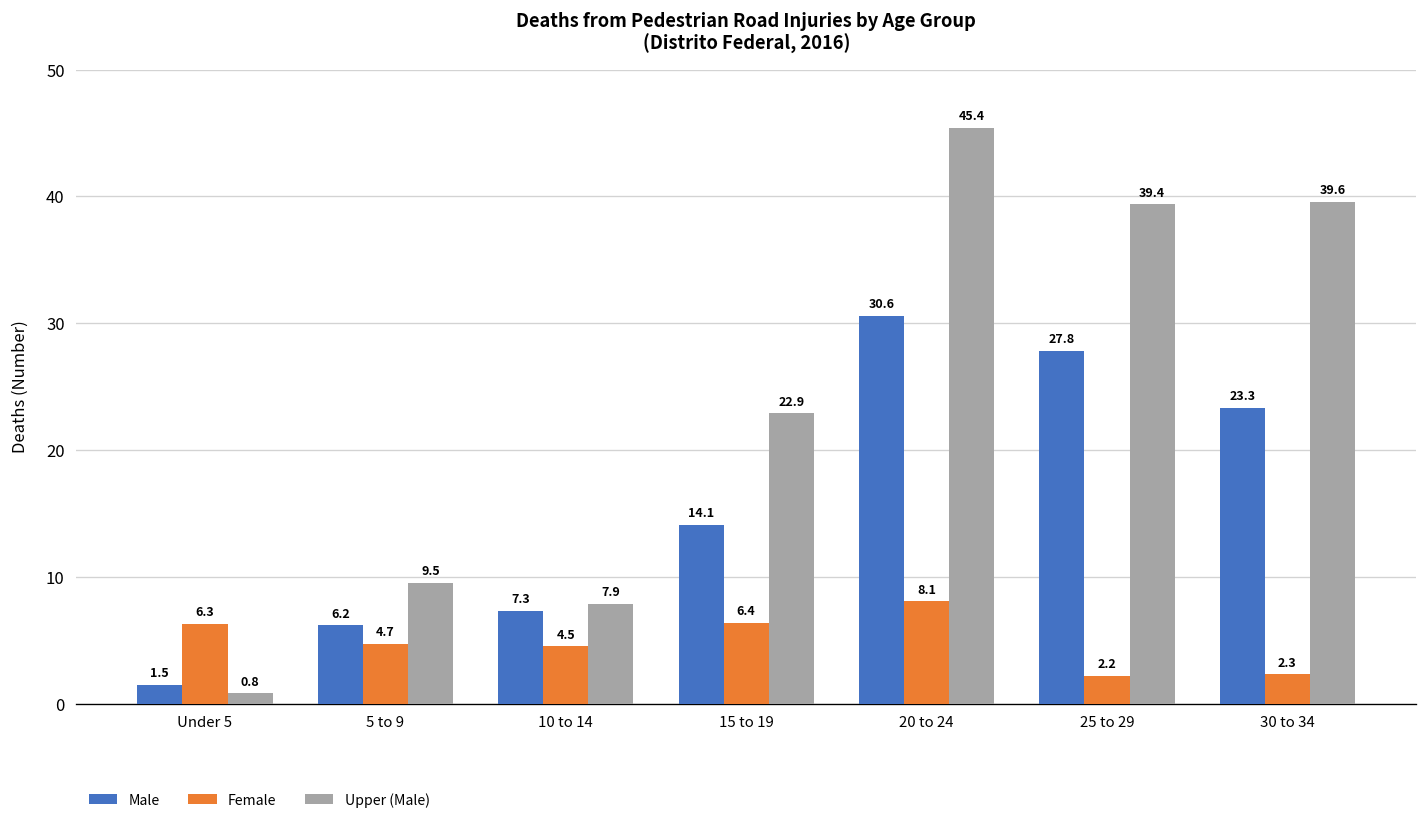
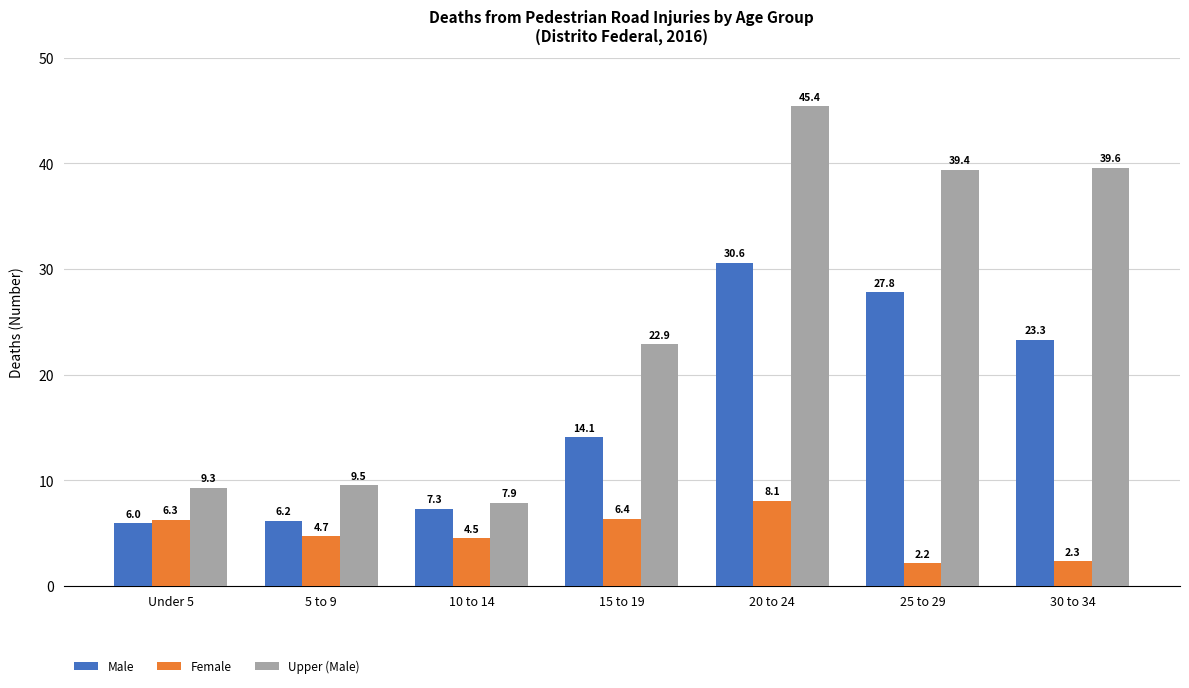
Male, Under 5: 1.5 -> 6.0
Upper (Male), Under 5: 0.8 -> 9.3
